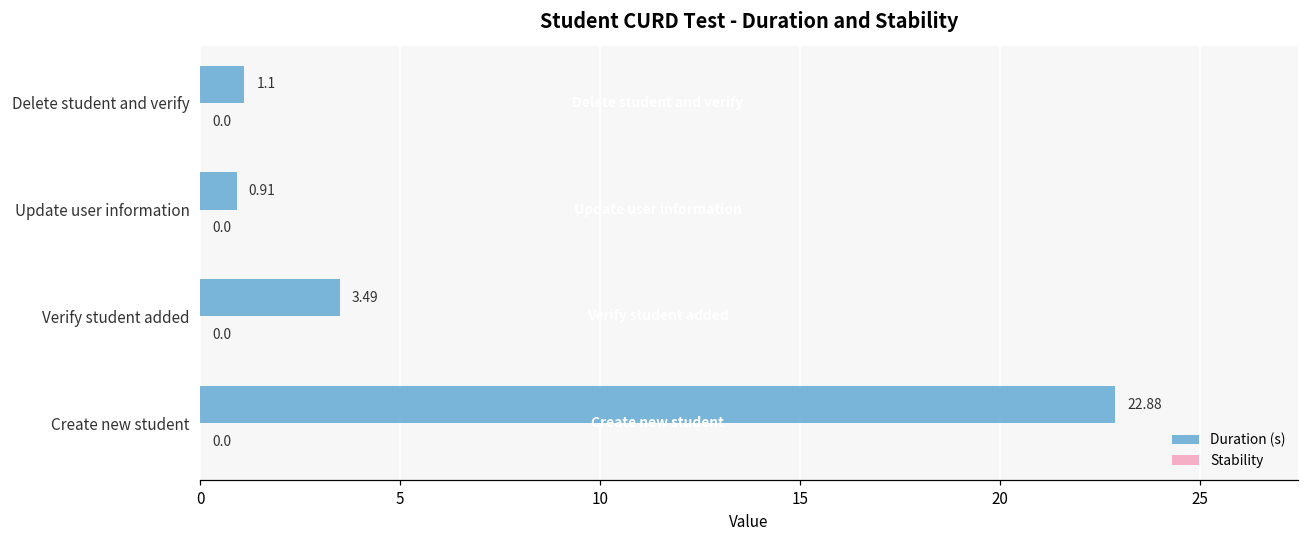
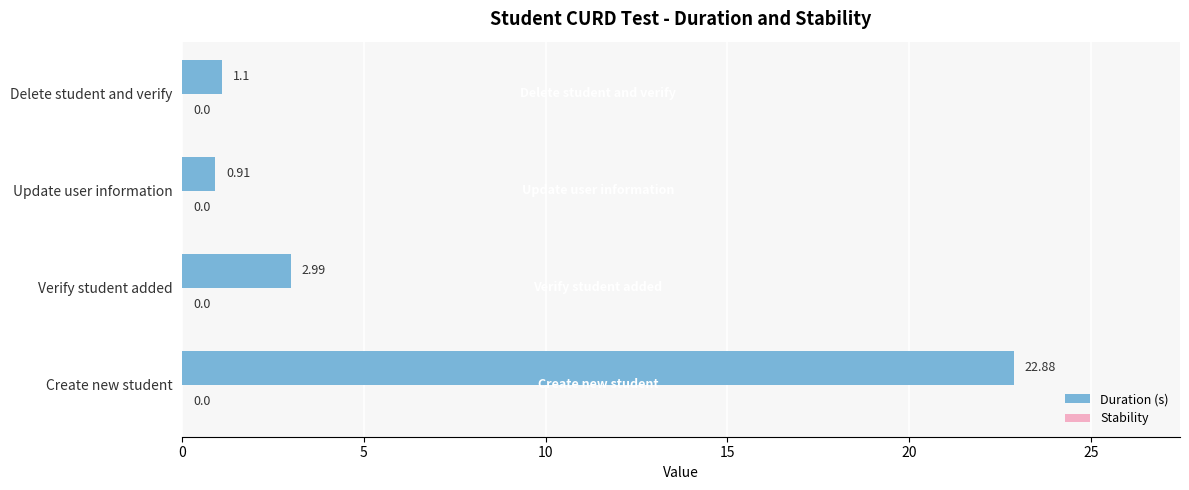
Duration (s), Verify student added: 3.49 -> 2.99
